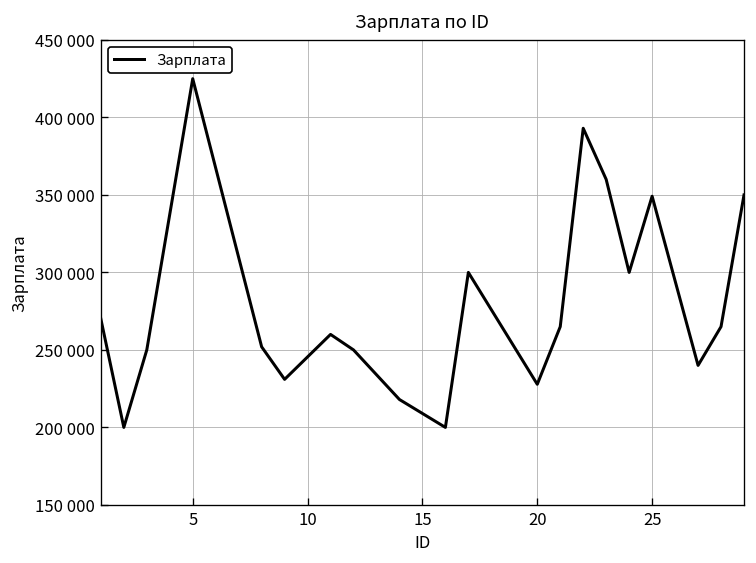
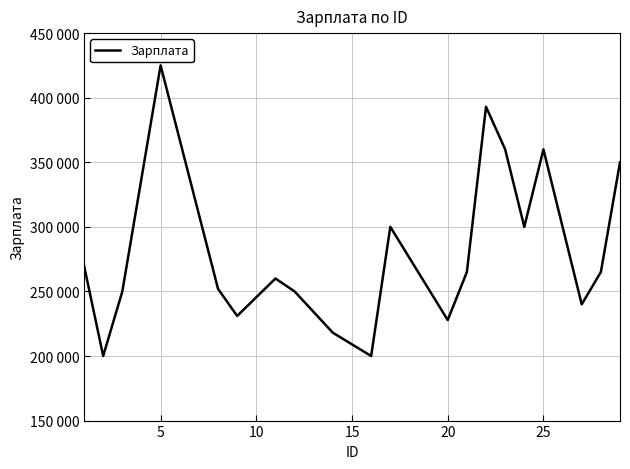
25: 349000 -> 360000
